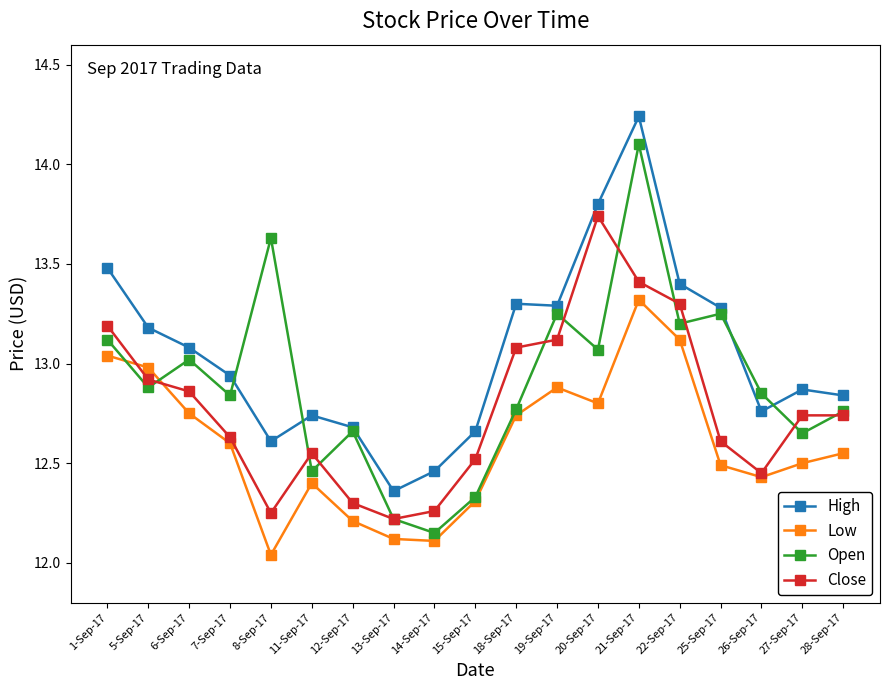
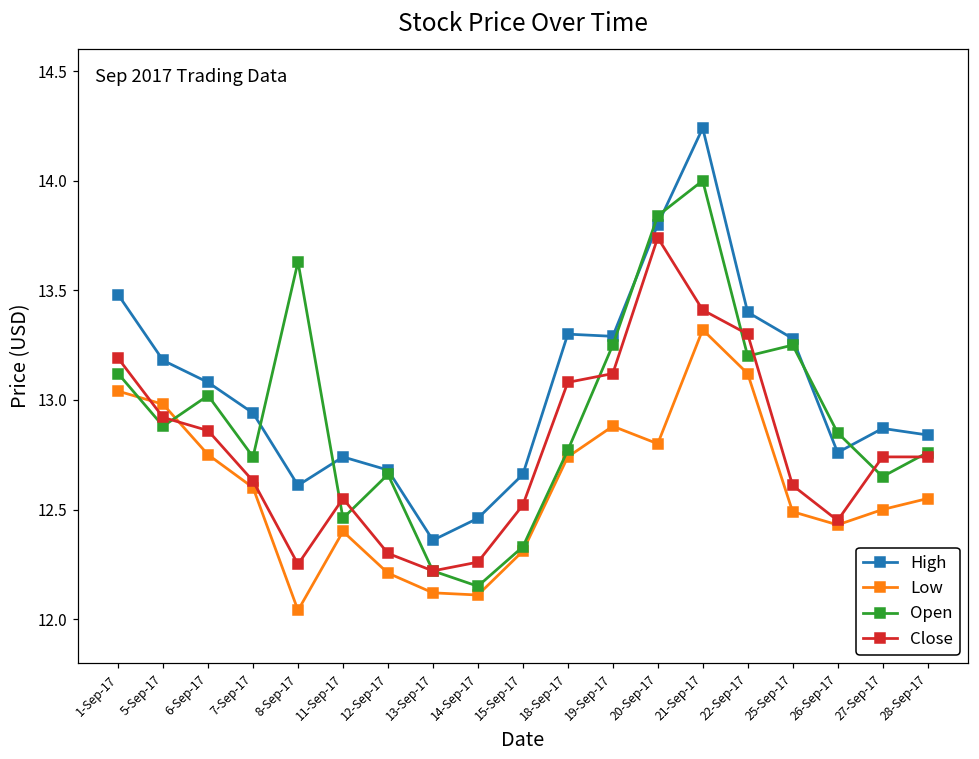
Open, 7-Sep-17: 12.84 -> 12.74
Open, 20-Sep-17: 13.07 -> 13.84
Open, 21-Sep-17: 14.1 -> 14.0
